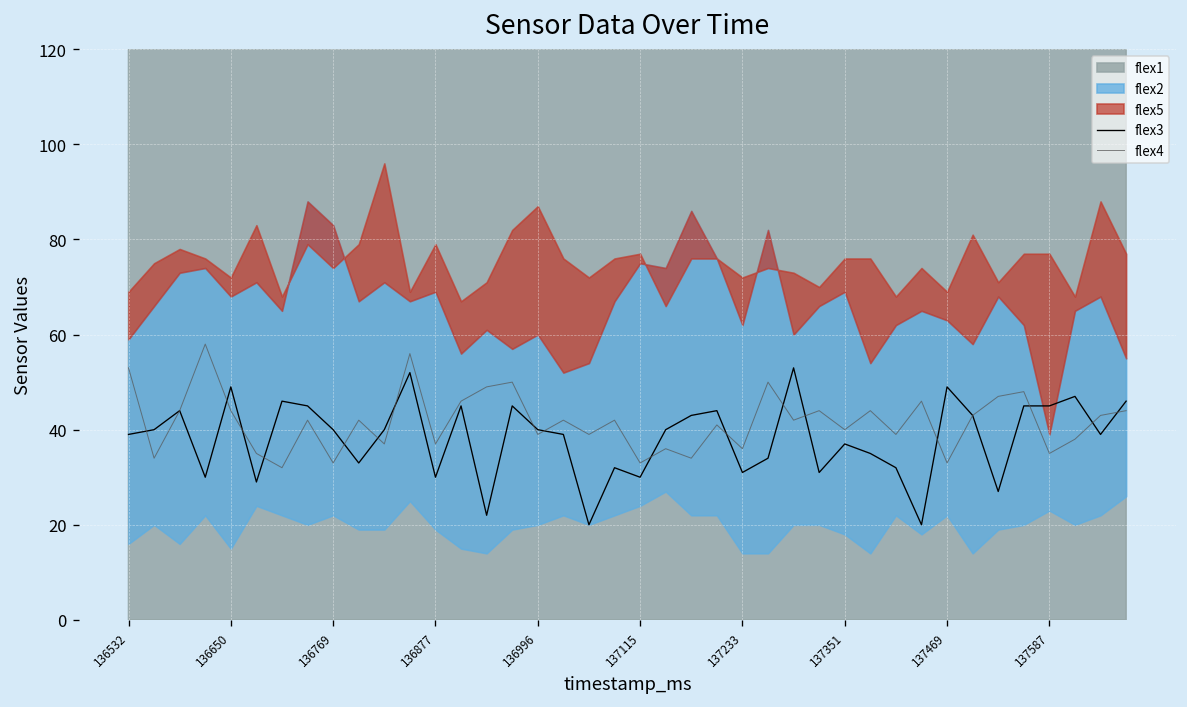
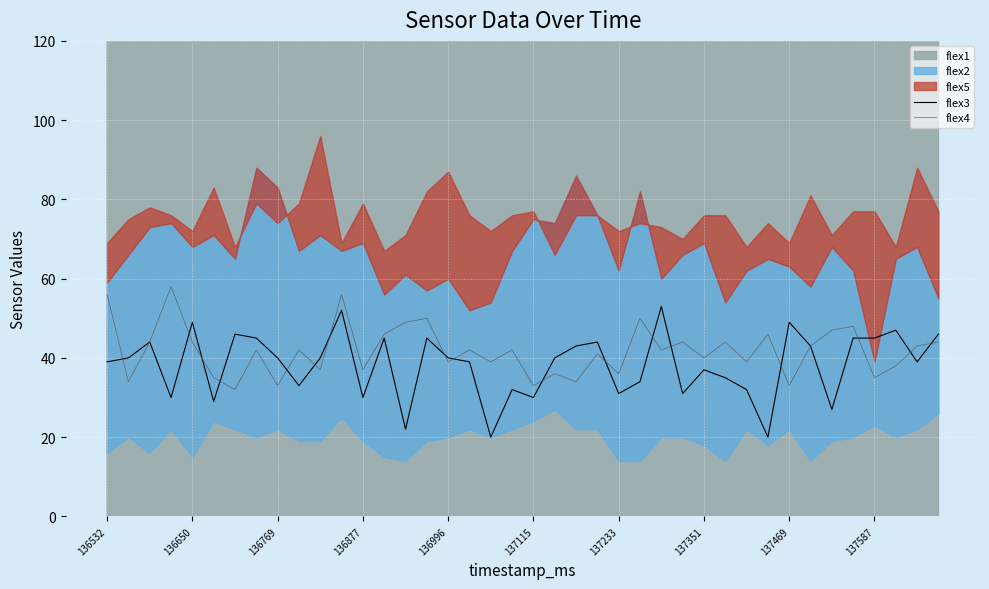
flex4, 136532: 53 -> 56
